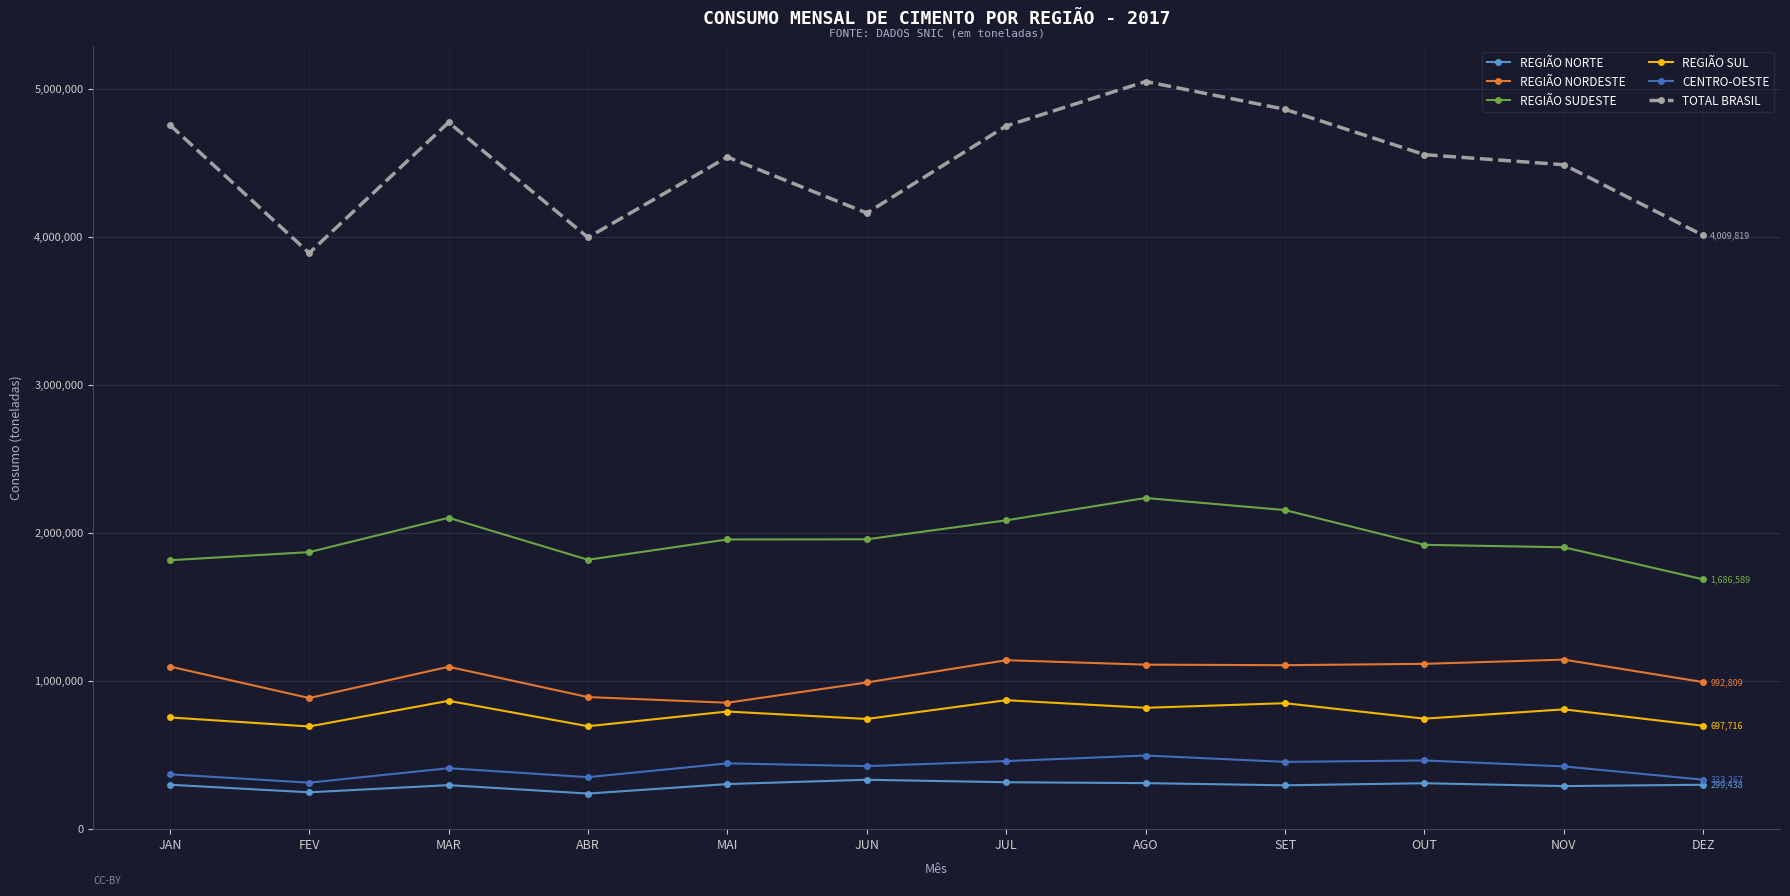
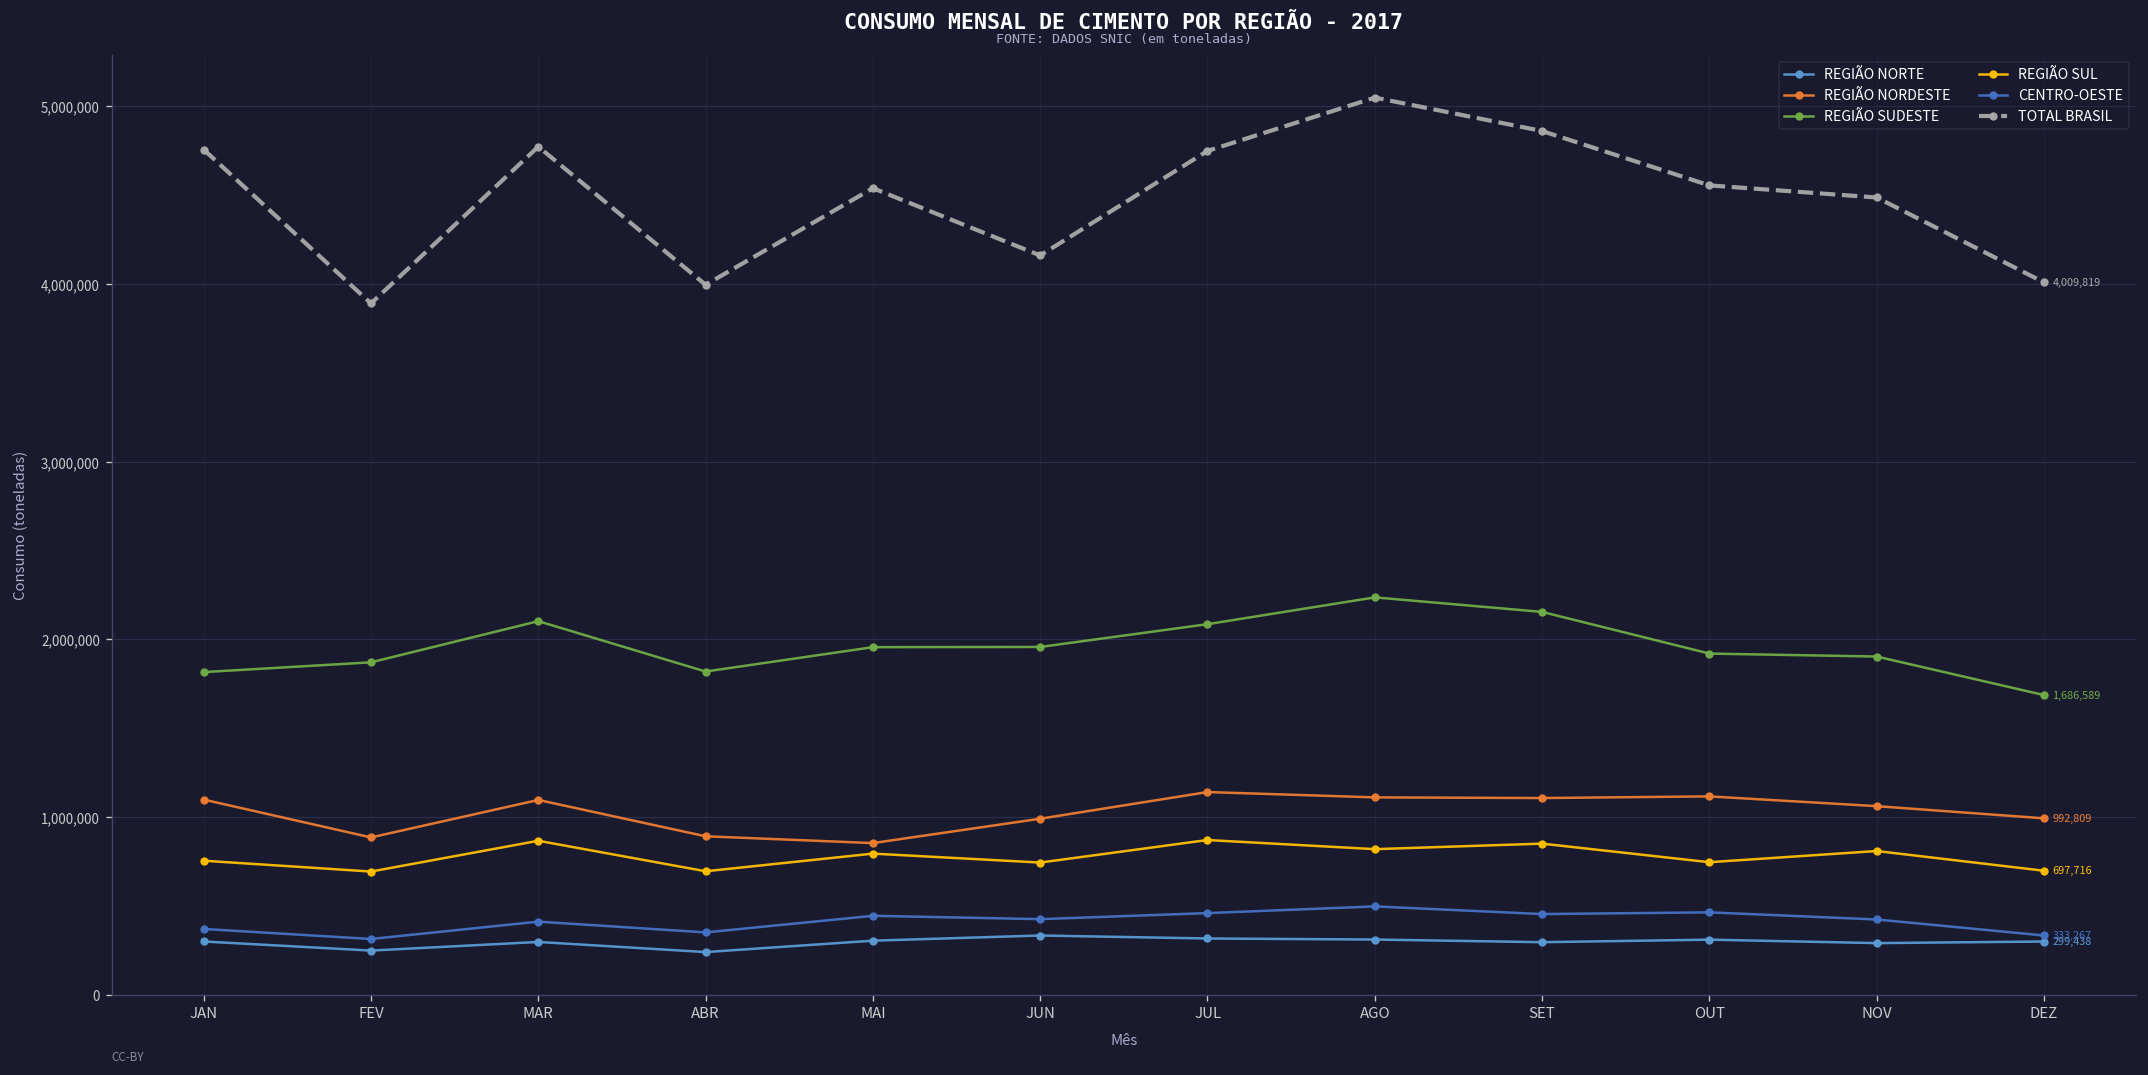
REGIÃO NORDESTE, NOV: 1,140,000 -> 1,060,000
